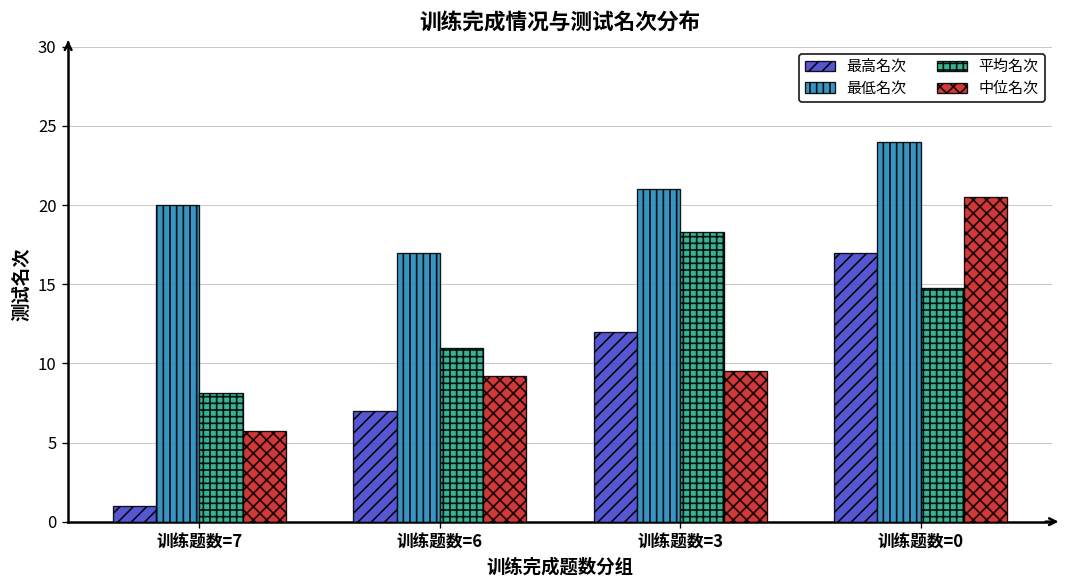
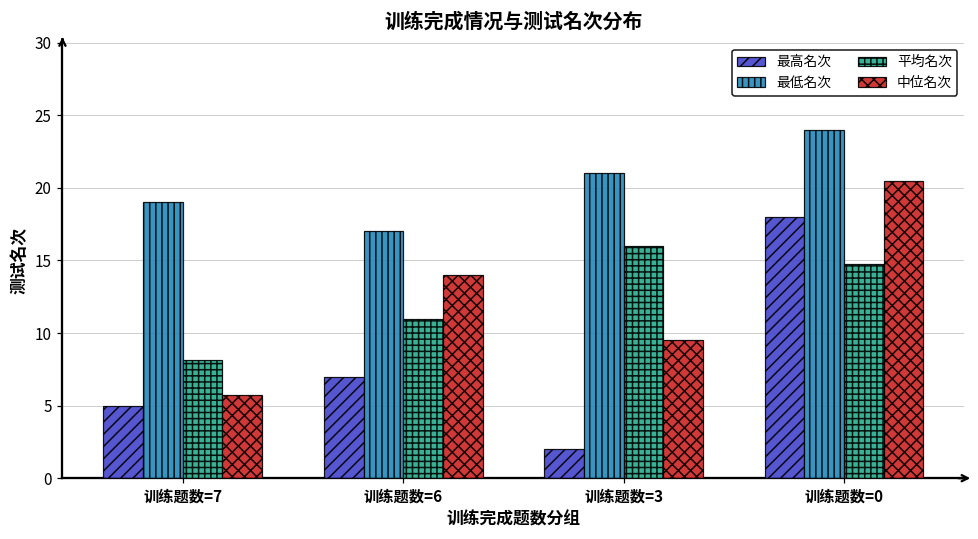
最高名次, 训练题数=7: 1 -> 5
最低名次, 训练题数=7: 20 -> 19
中位名次, 训练题数=6: 9.2 -> 14.0
最高名次, 训练题数=3: 12 -> 2
平均名次, 训练题数=3: 18.3 -> 16.0
最高名次, 训练题数=0: 17 -> 18
